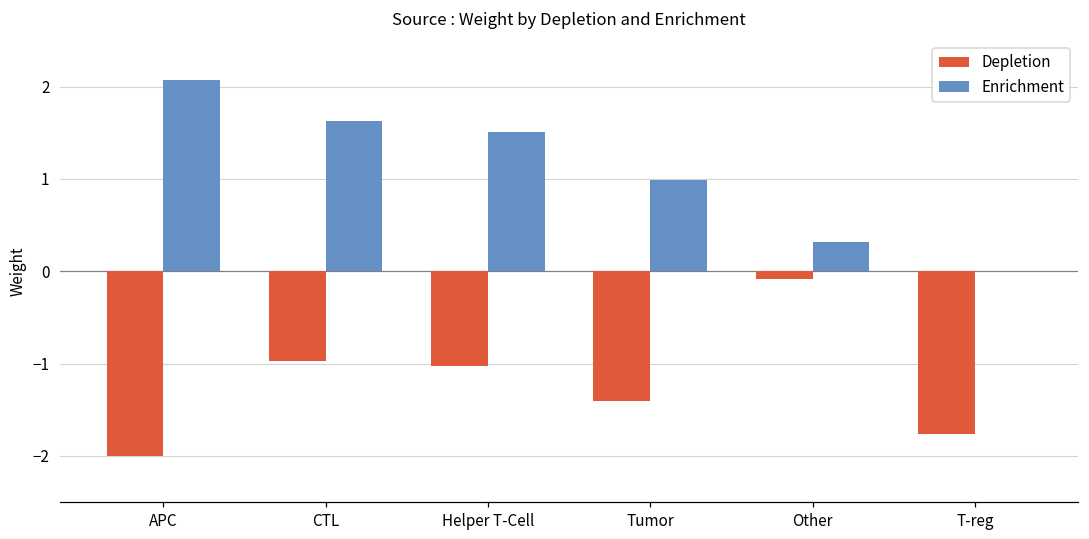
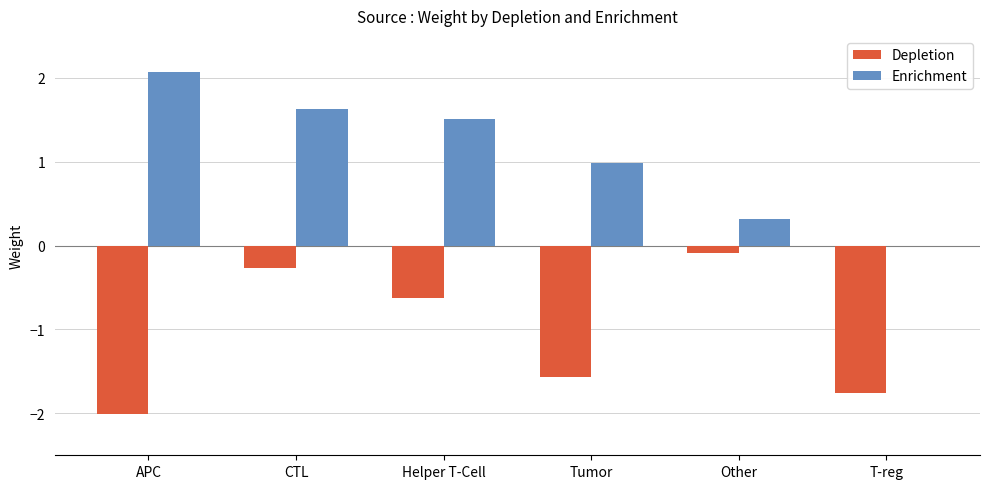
Depletion, CTL: -1.0 -> -0.3
Depletion, Helper T-Cell: -1.0 -> -0.6
Depletion, Tumor: -1.4 -> -1.6
